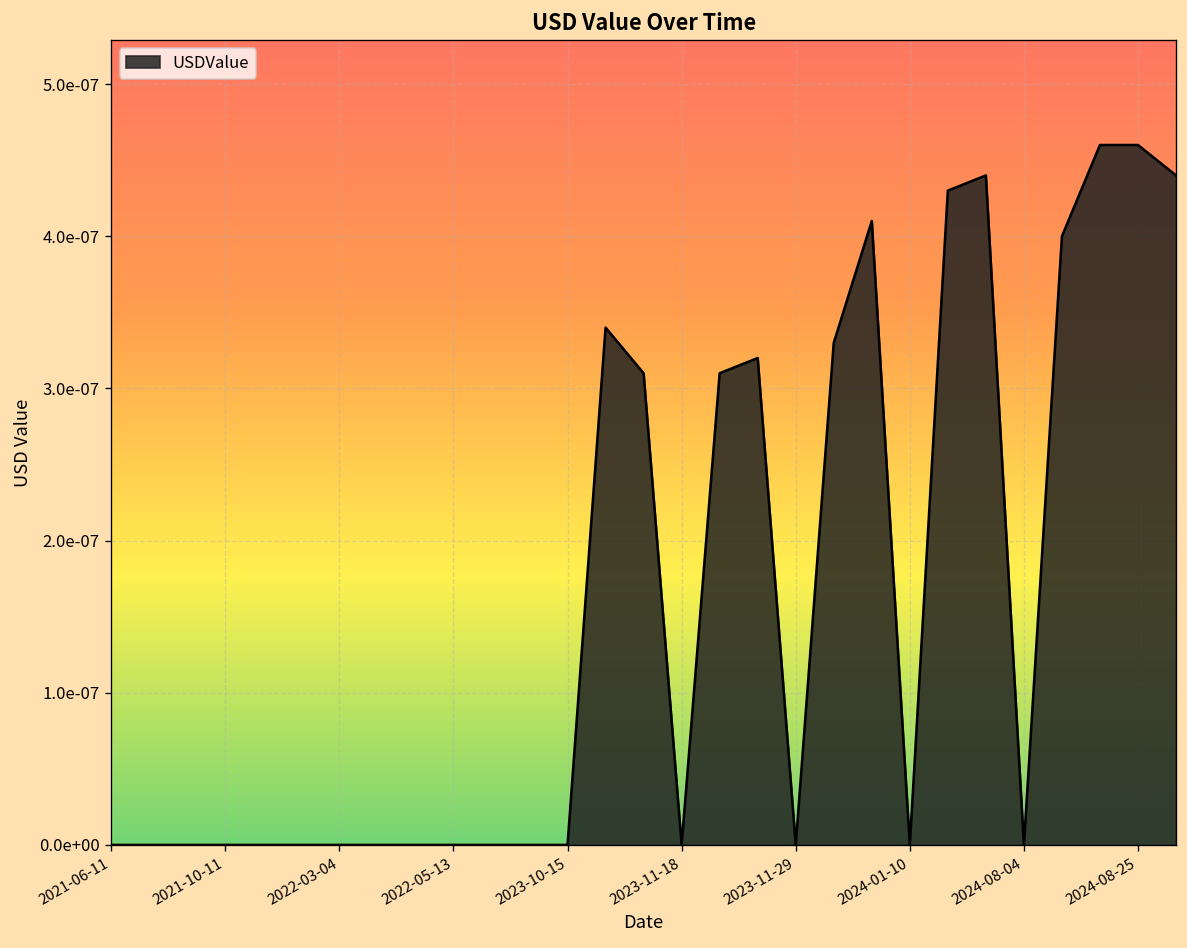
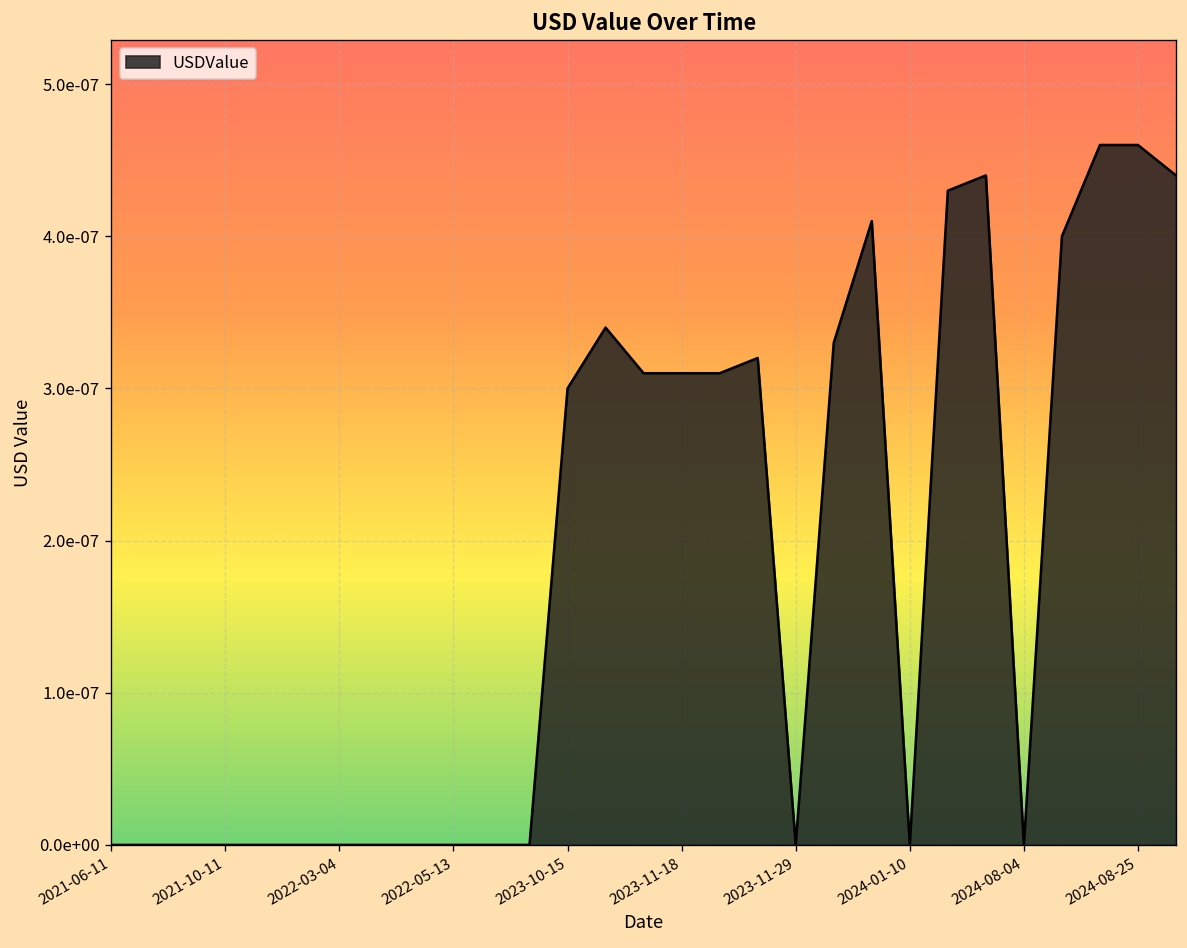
2023-10-15: 0.0000000 -> 0.0000003
2023-11-18: 0.0000000 -> 0.0000003
